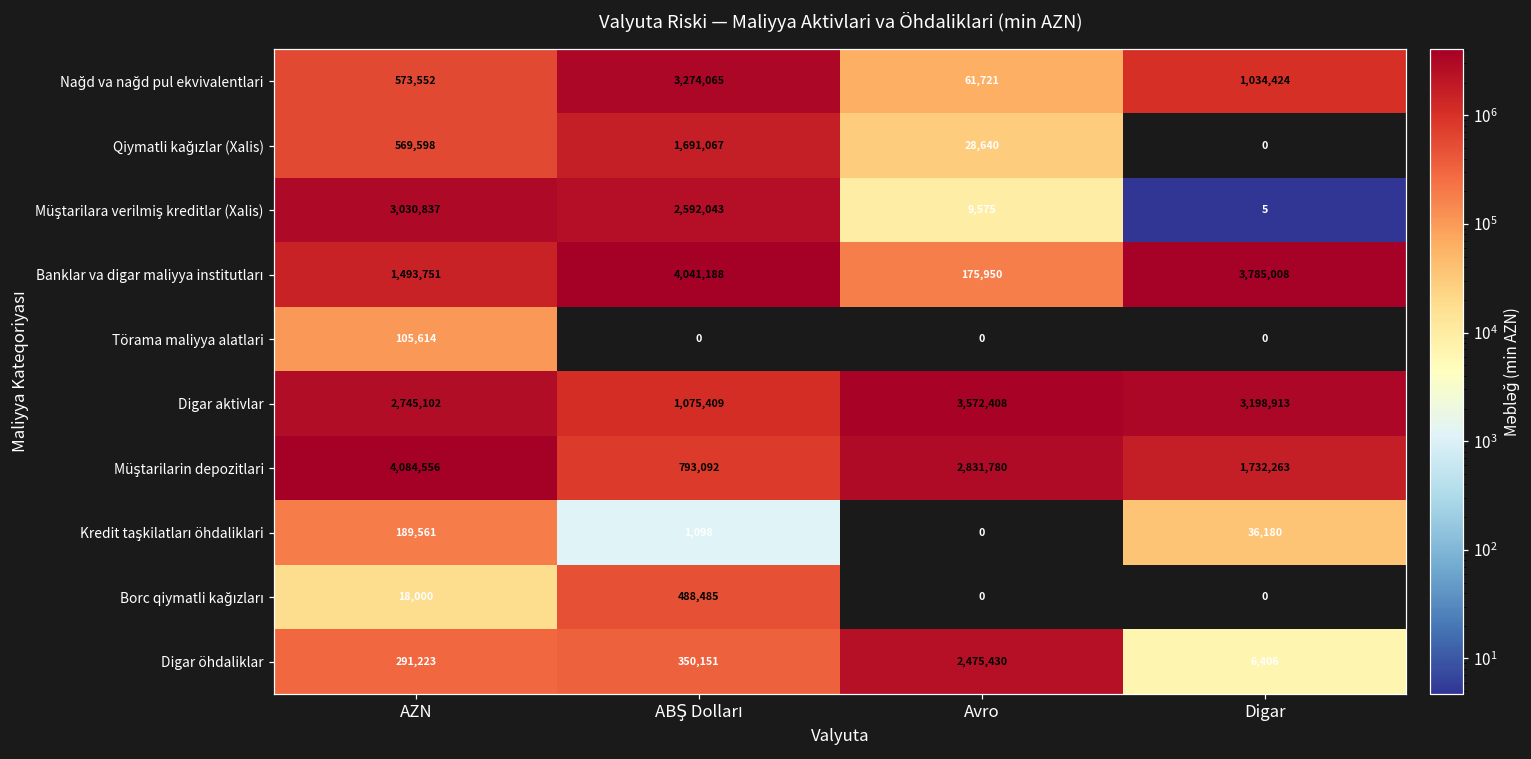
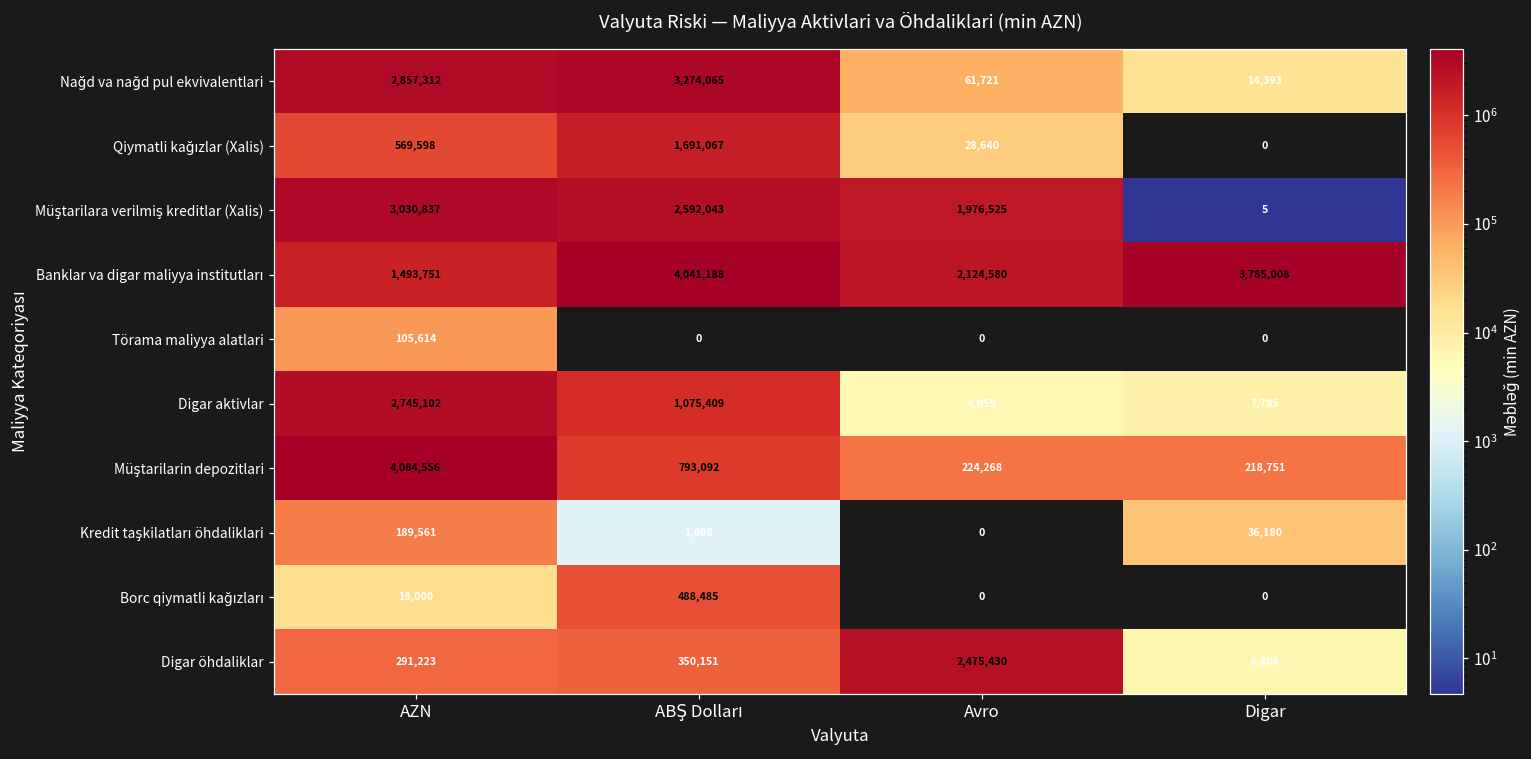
Nağd va nağd pul ekvivalentlari, AZN: 573,552 -> 2,857,312
Nağd va nağd pul ekvivalentlari, Digar: 1,034,424 -> 14,393
Müştarilara verilmiş kreditlar (Xalis), Avro: 9,575 -> 1,976,525
Banklar va digar maliyya institutları, Avro: 175,950 -> 2,124,580
Digar aktivlar, Avro: 3,572,408 -> 6,059
Digar aktivlar, Digar: 3,198,913 -> 7,785
Müştarilarin depozitlari, Avro: 2,831,780 -> 224,268
Müştarilarin depozitlari, Digar: 1,732,263 -> 218,751
